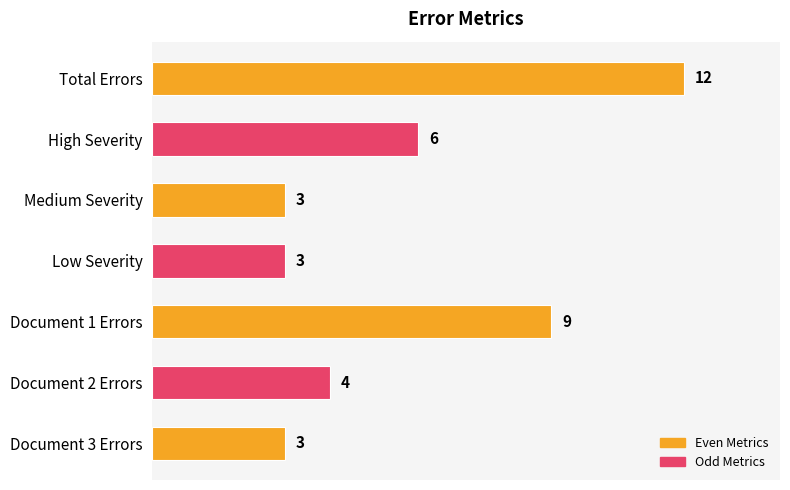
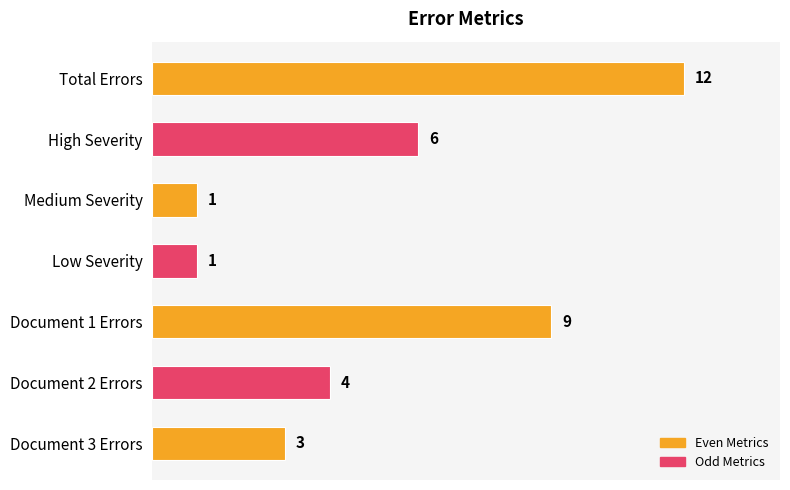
Medium Severity: 3 -> 1
Low Severity: 3 -> 1
